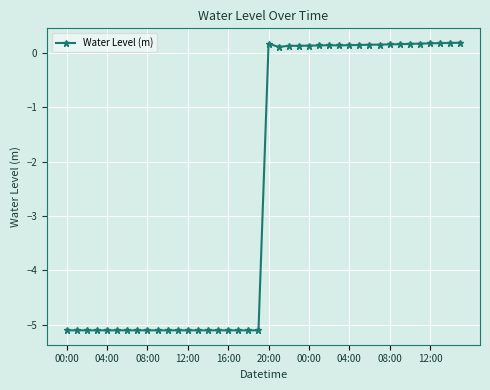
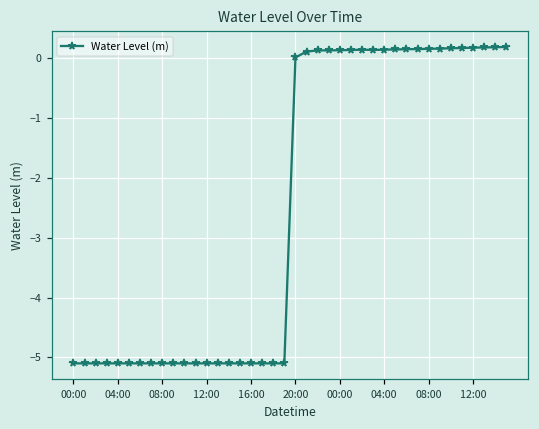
20:00: 0.2 -> 0.0
